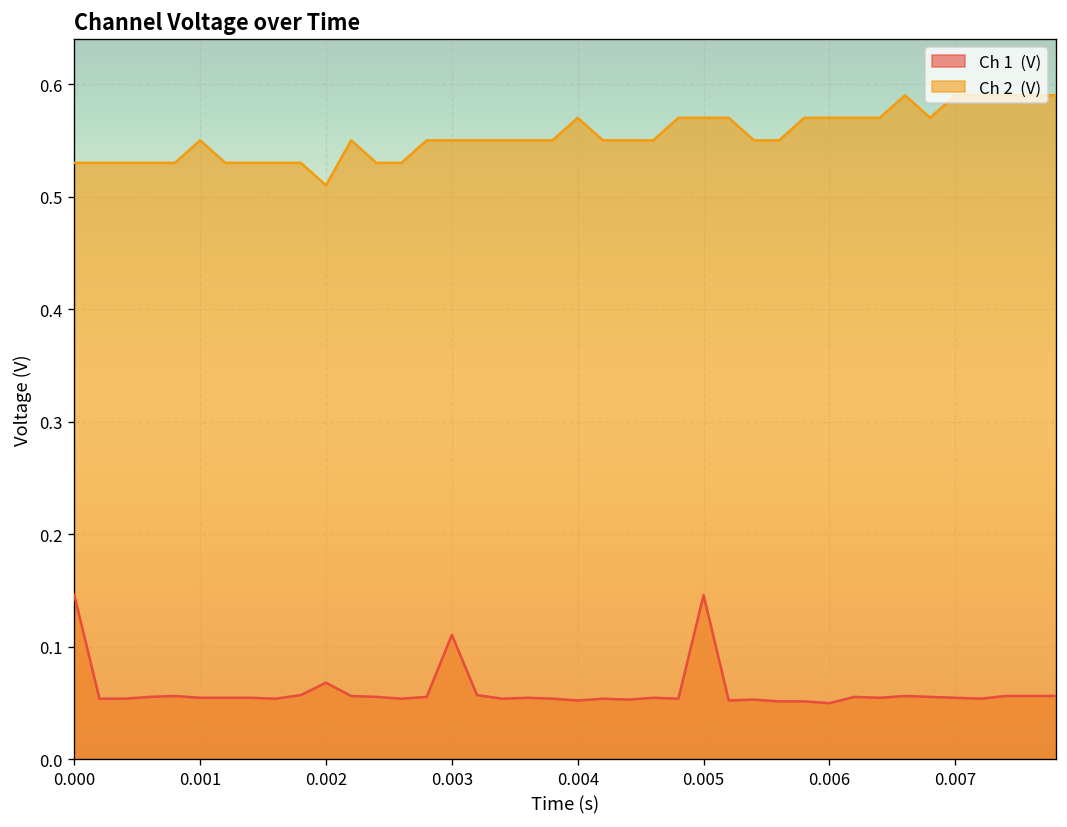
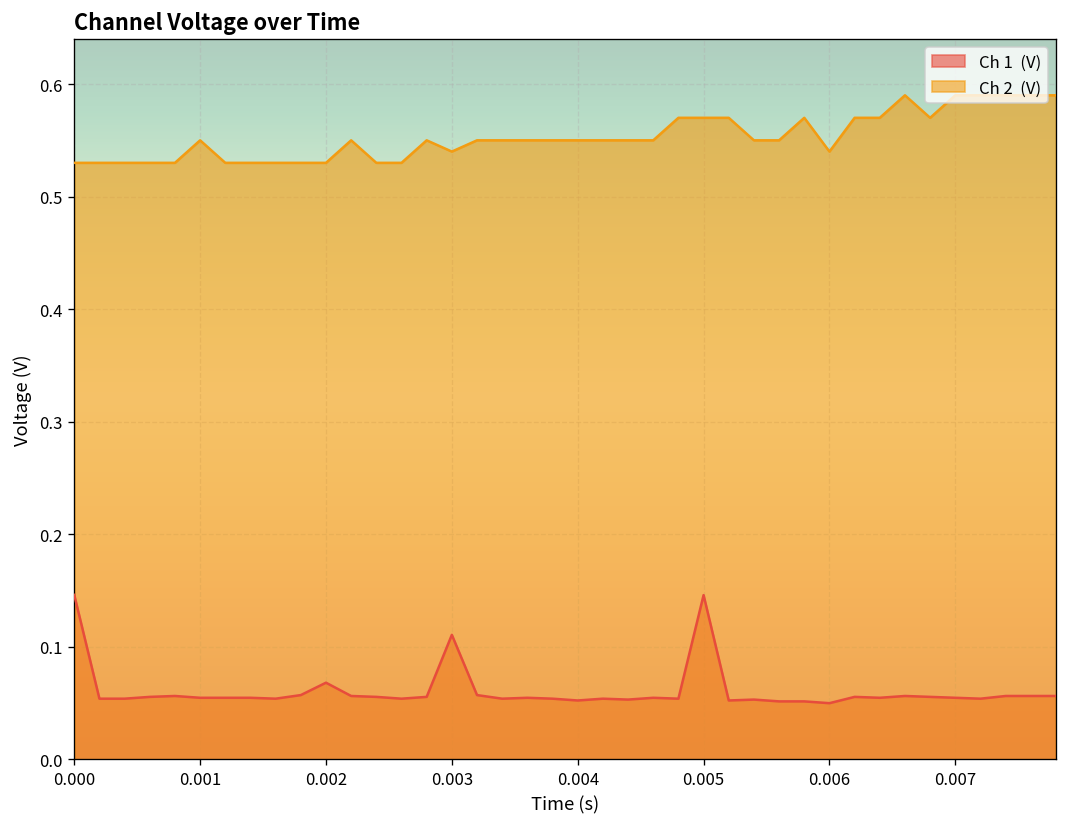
Ch 2 (V), 0.002: 0.51 -> 0.53
Ch 2 (V), 0.003: 0.55 -> 0.54
Ch 2 (V), 0.004: 0.57 -> 0.55
Ch 2 (V), 0.006: 0.57 -> 0.54
